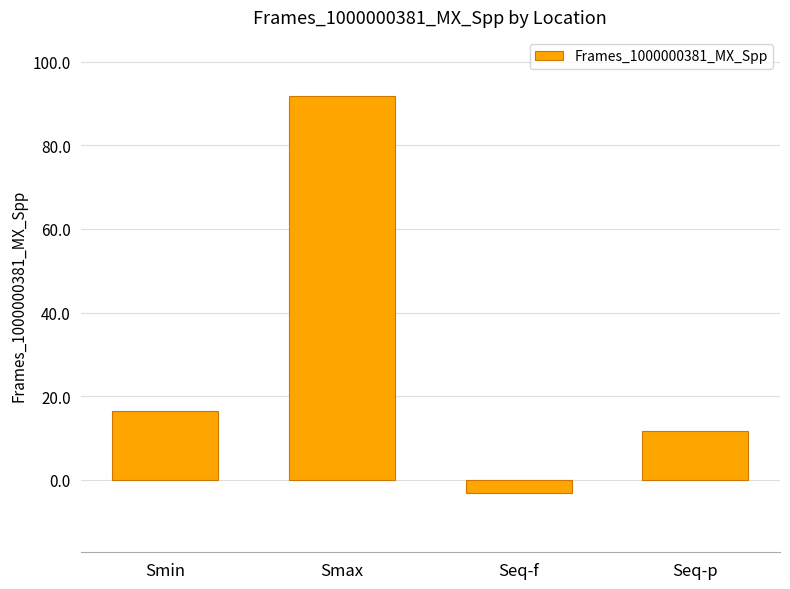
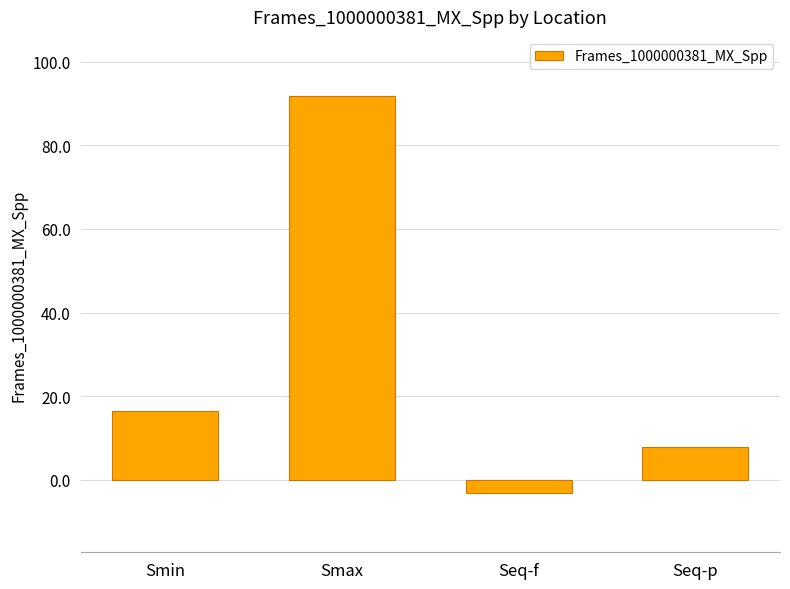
Seq-p: 12 -> 8
